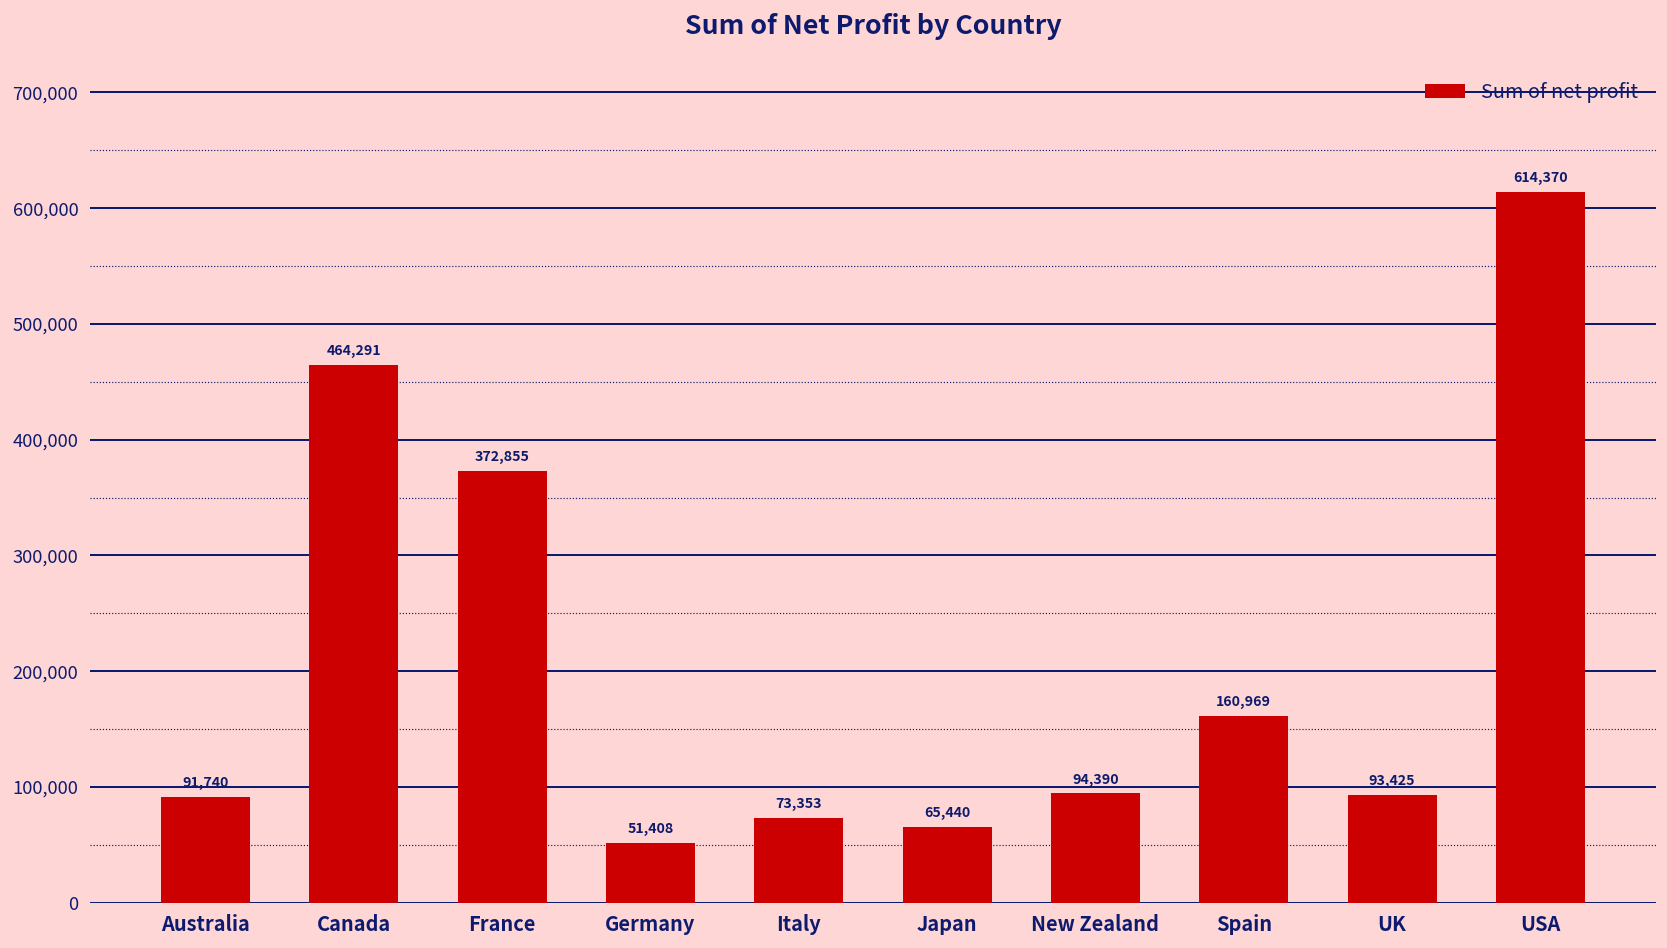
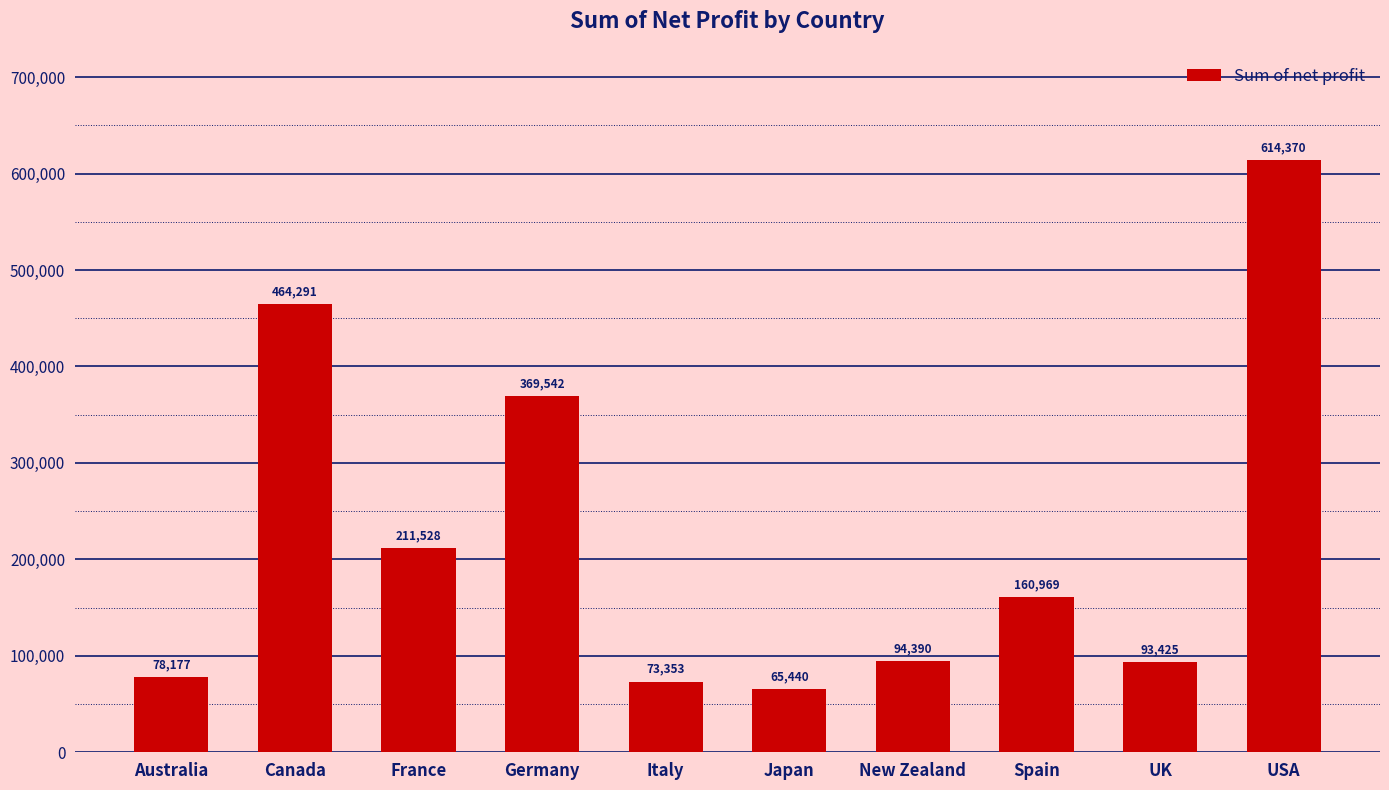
Australia: 91,740 -> 78,177
France: 372,855 -> 211,528
Germany: 51,408 -> 369,542
